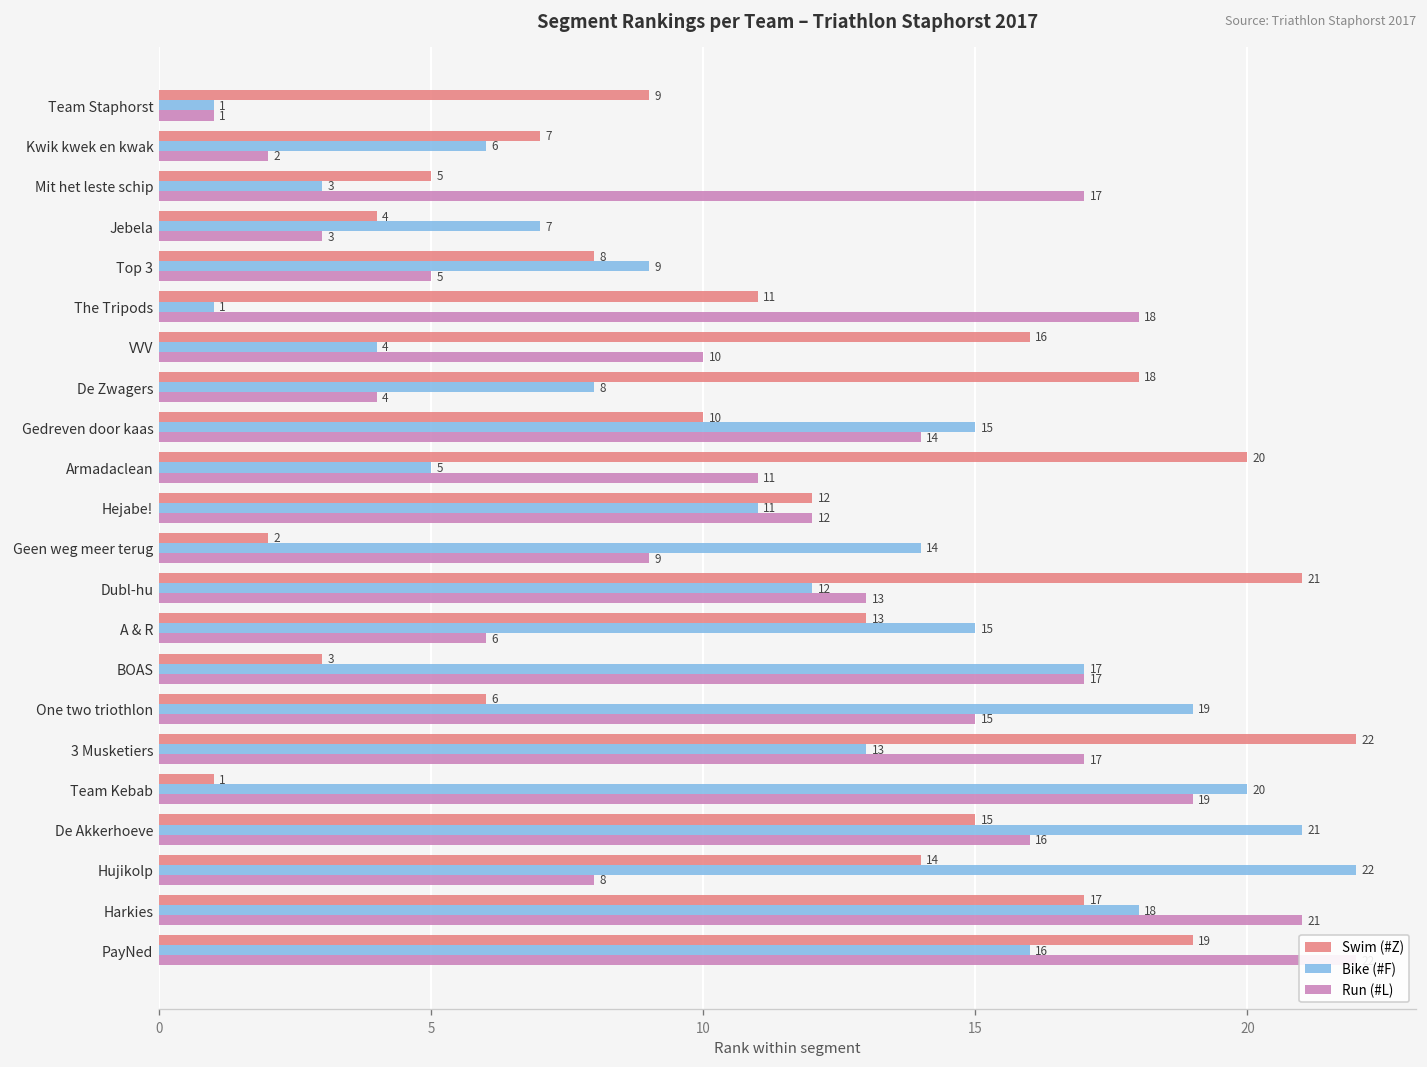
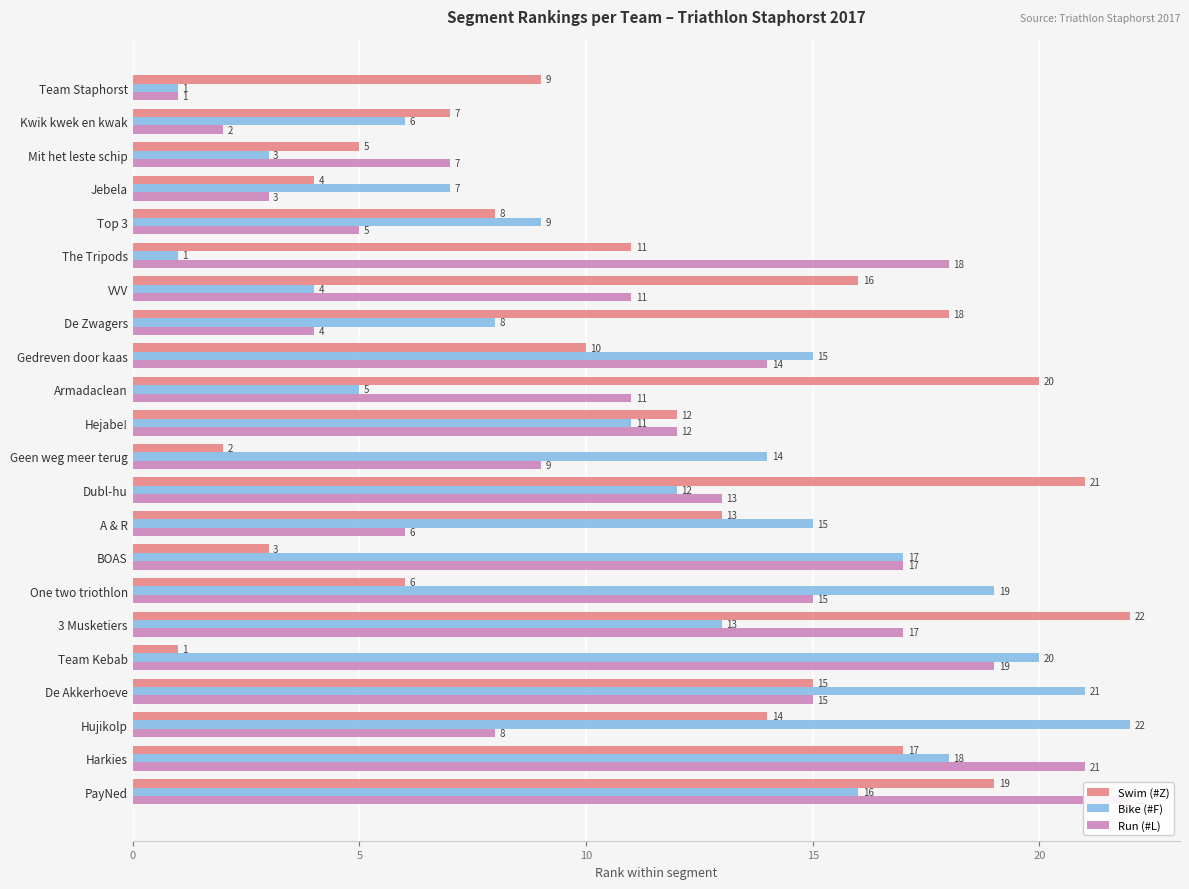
Run (#L), Mit het leste schip: 17 -> 7
Run (#L), VVV: 10 -> 11
Run (#L), De Akkerhoeve: 16 -> 15
